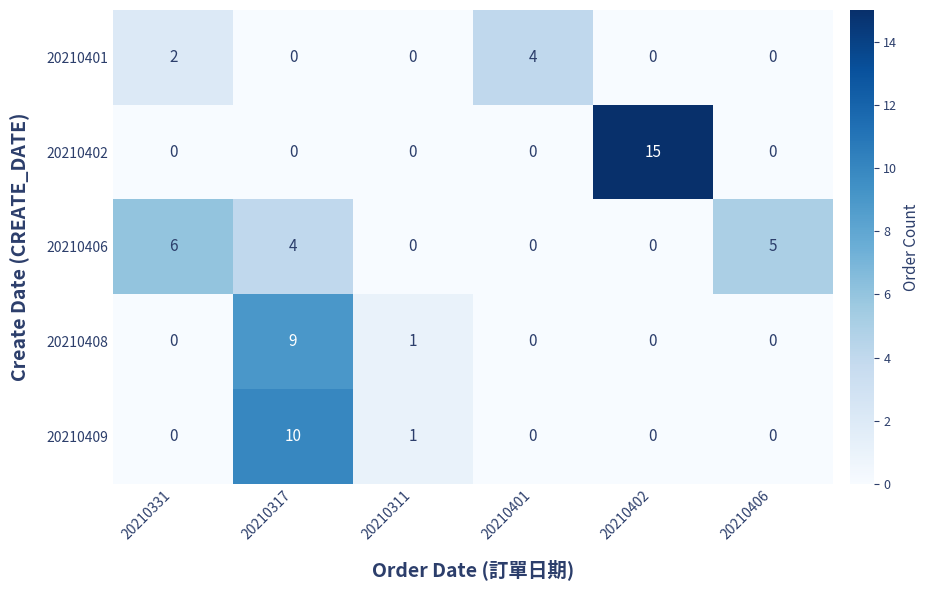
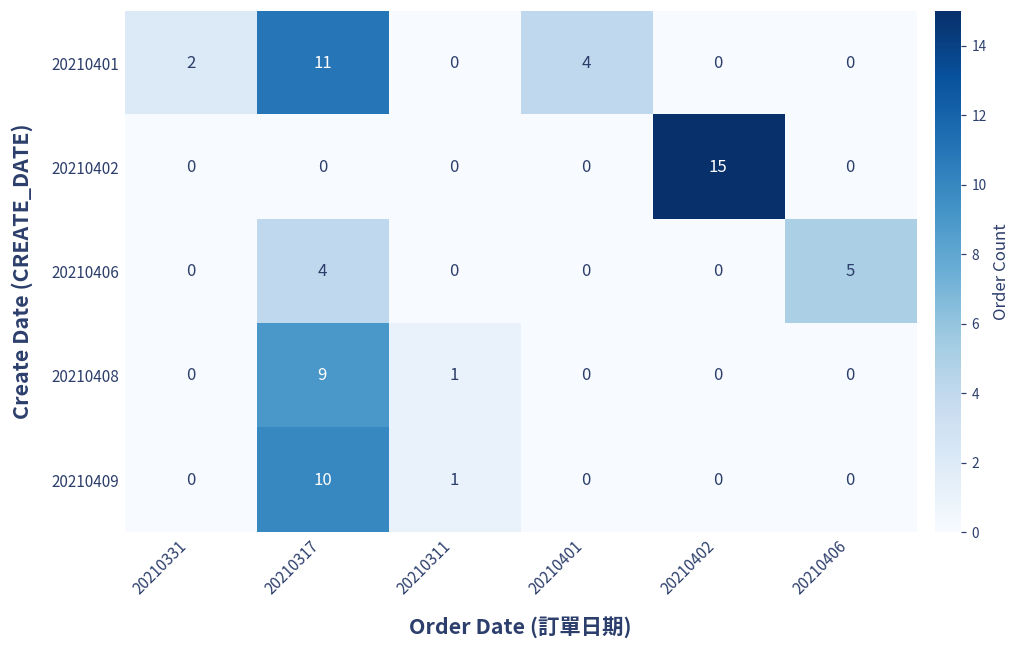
20210401, 20210317: 0 -> 11
20210406, 20210331: 6 -> 0
